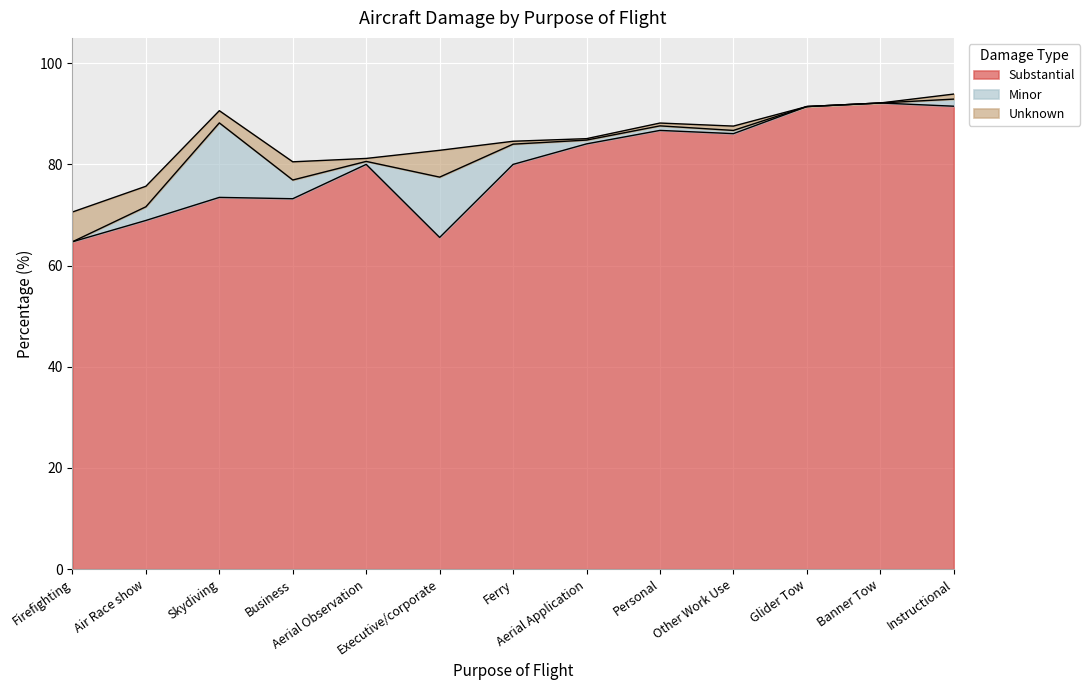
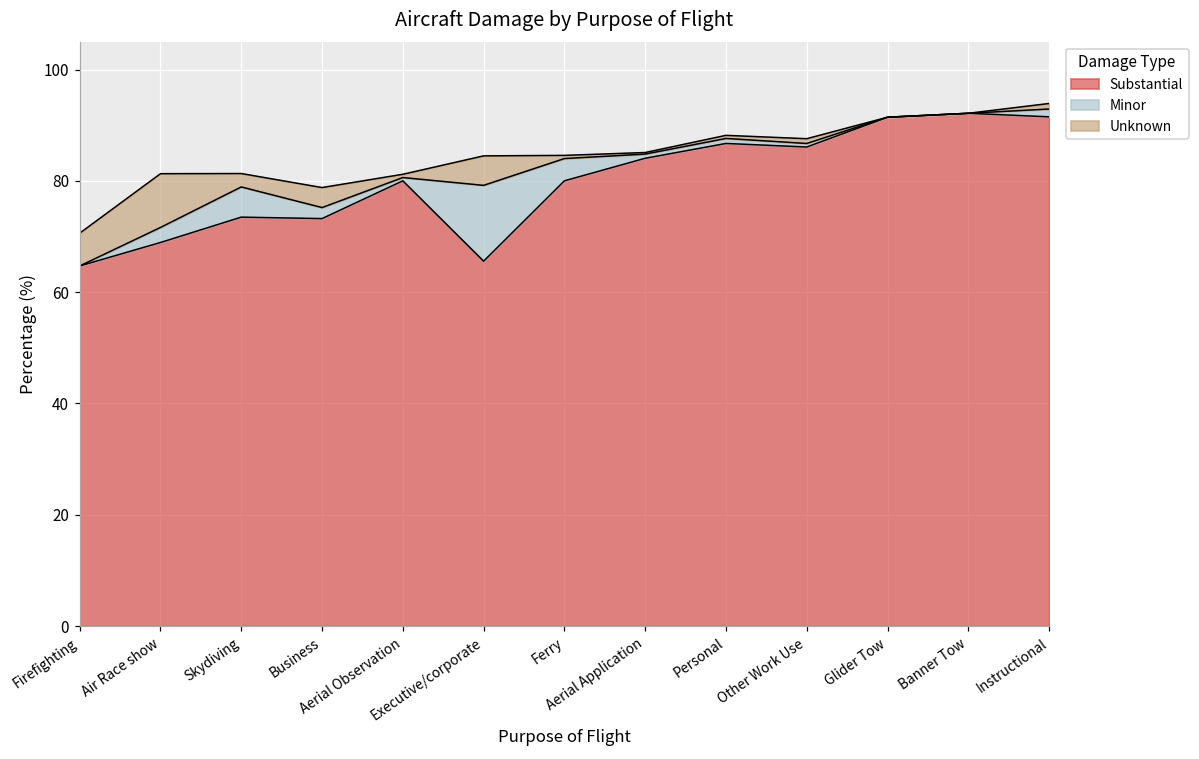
Unknown, Air Race show: 4 -> 10
Minor, Skydiving: 15 -> 5
Minor, Business: 4 -> 2
Minor, Executive/corporate: 12 -> 14
